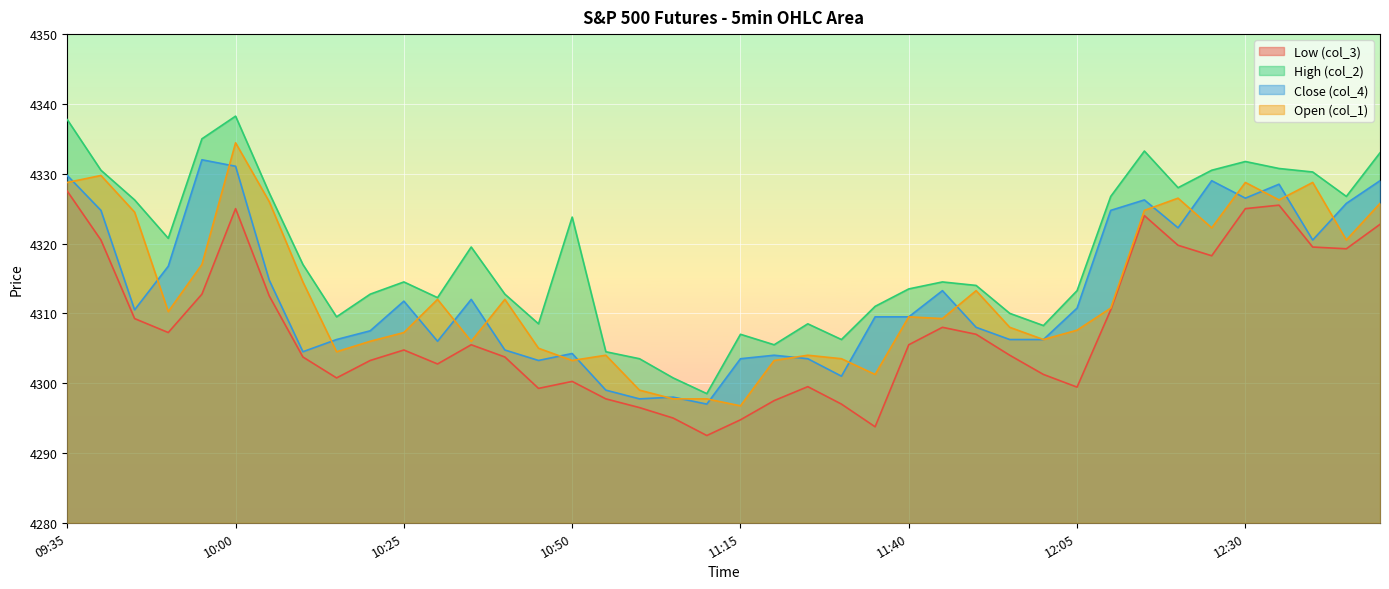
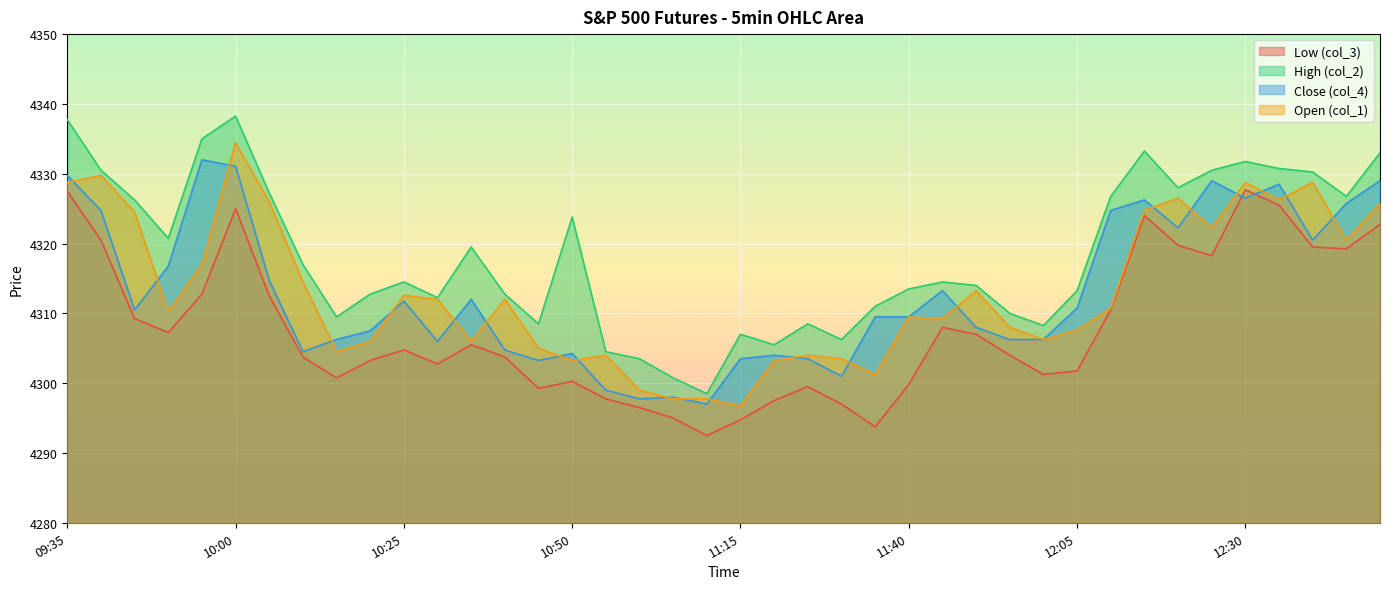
Open (col_1), 10:25: 4307 -> 4313
Low (col_3), 11:40: 4306 -> 4300
Low (col_3), 12:05: 4299 -> 4302
Low (col_3), 12:30: 4325 -> 4328
